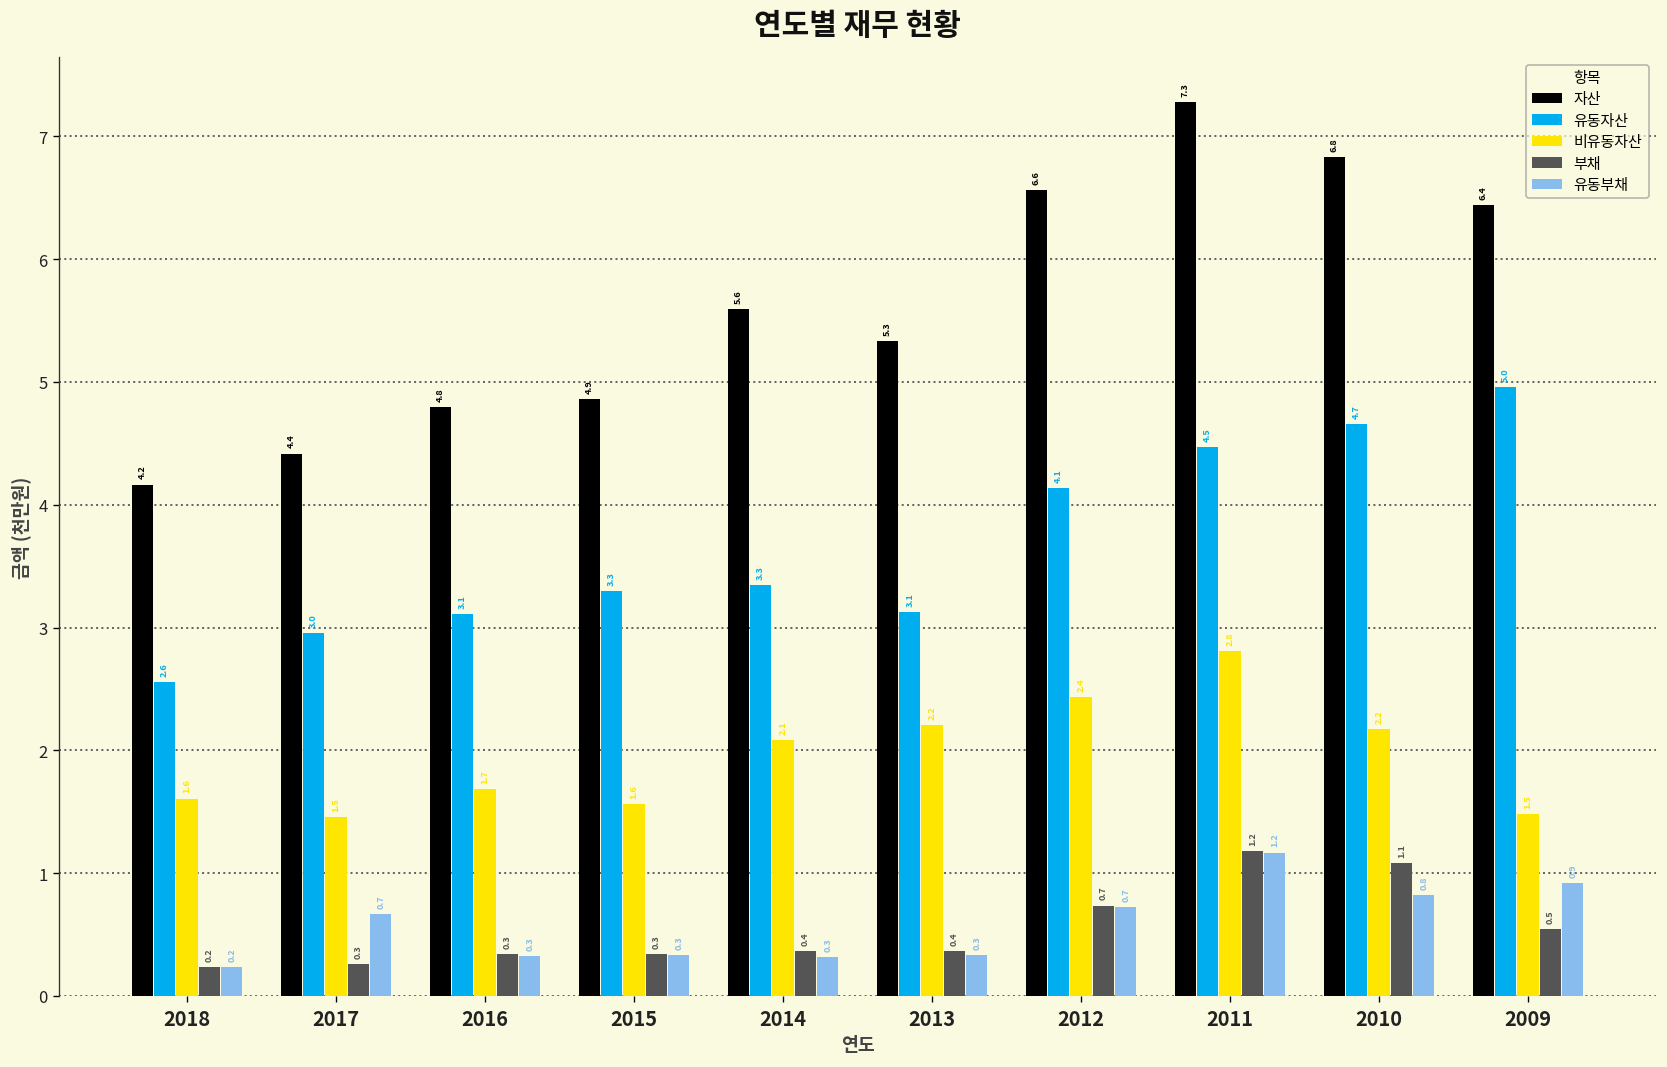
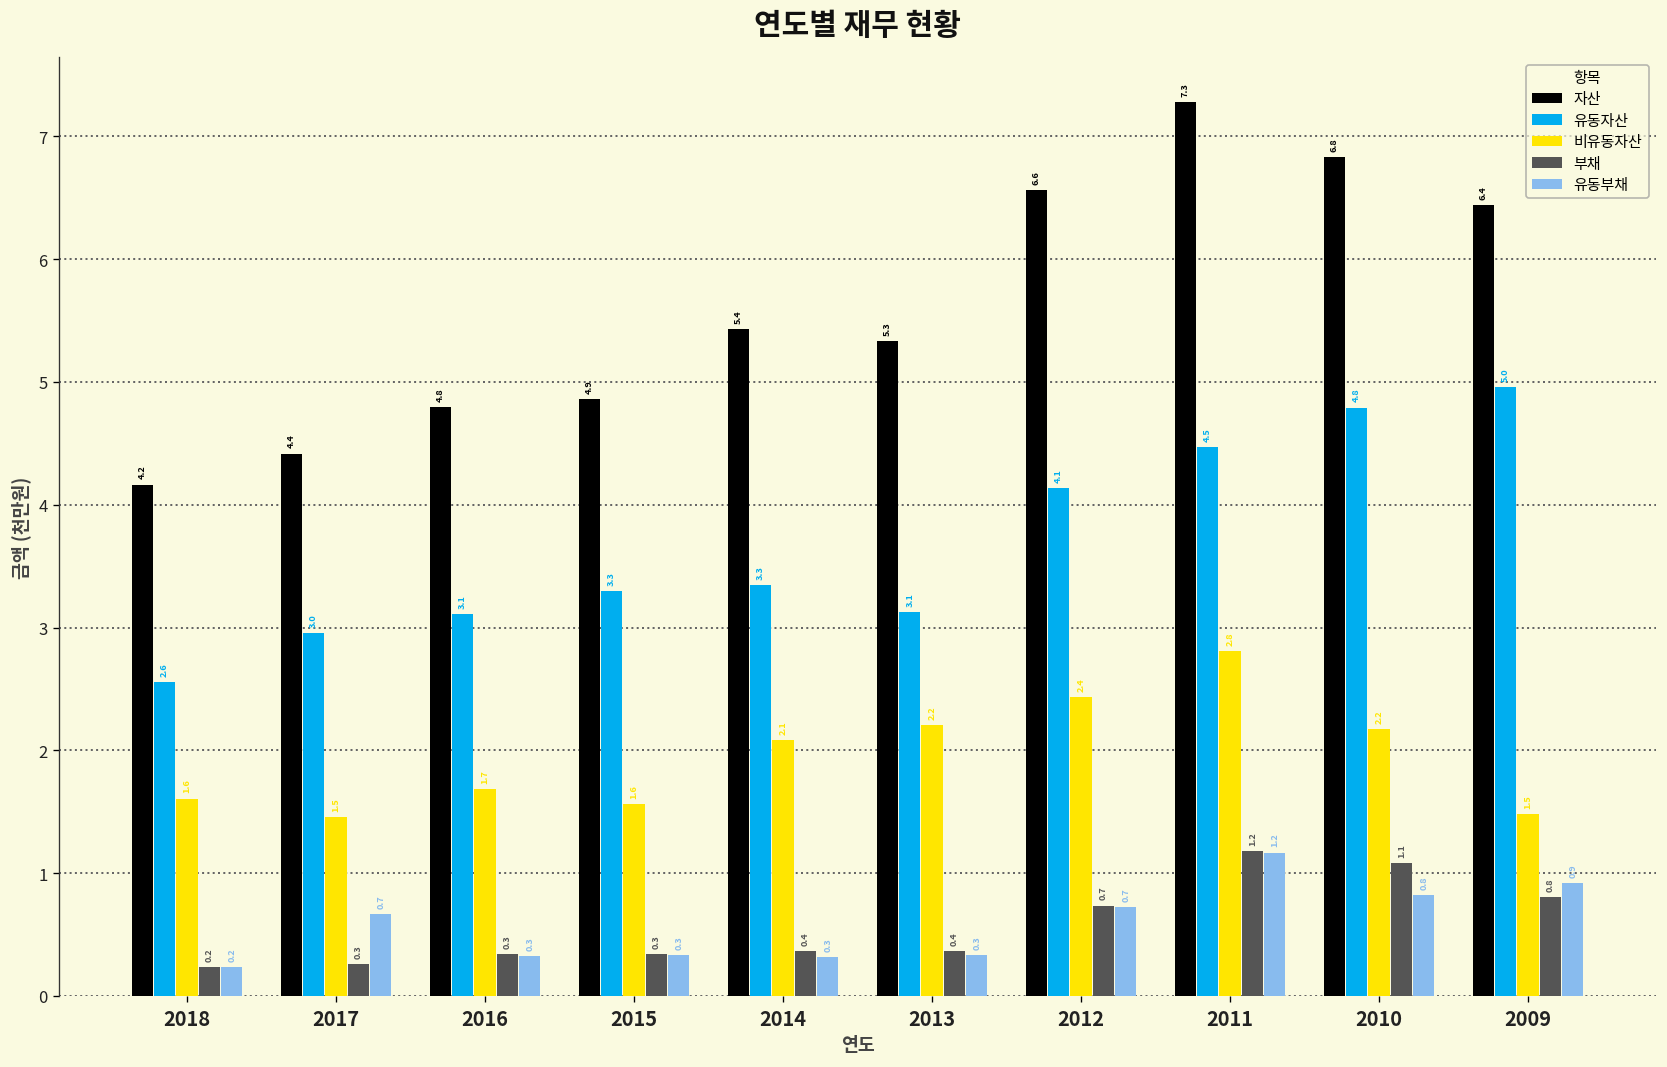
자산, 2014: 5.6 -> 5.4
유동자산, 2010: 4.7 -> 4.8
부채, 2009: 0.5 -> 0.8
